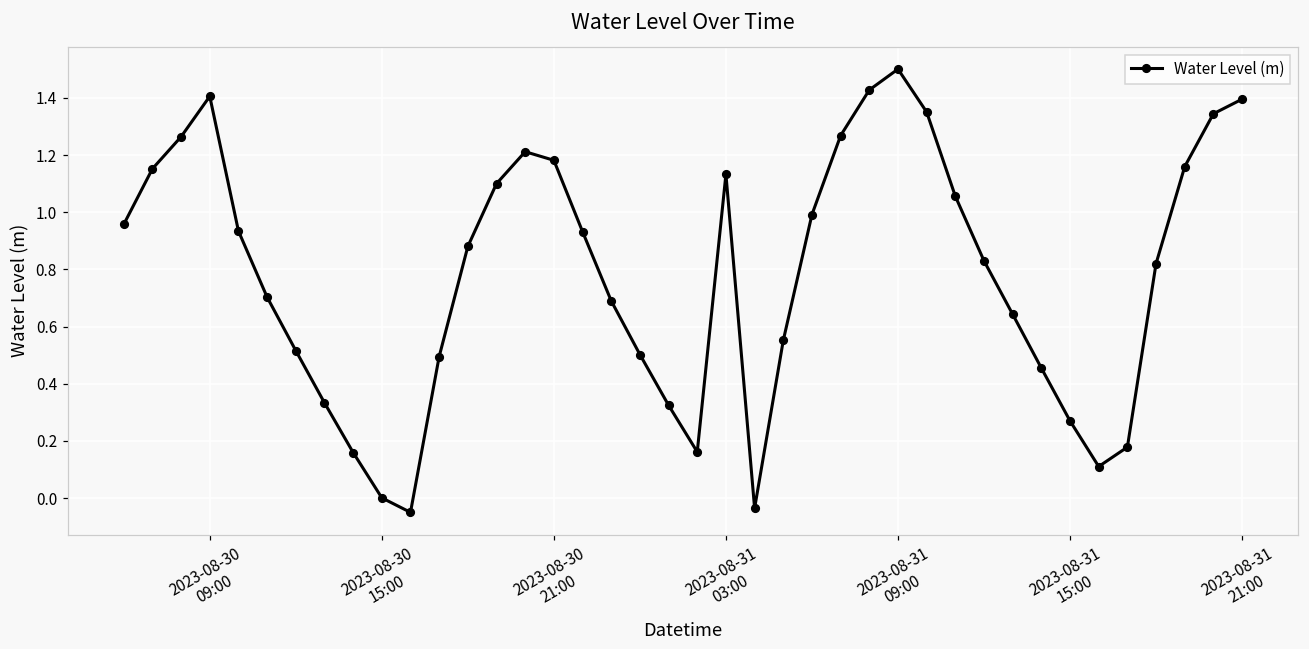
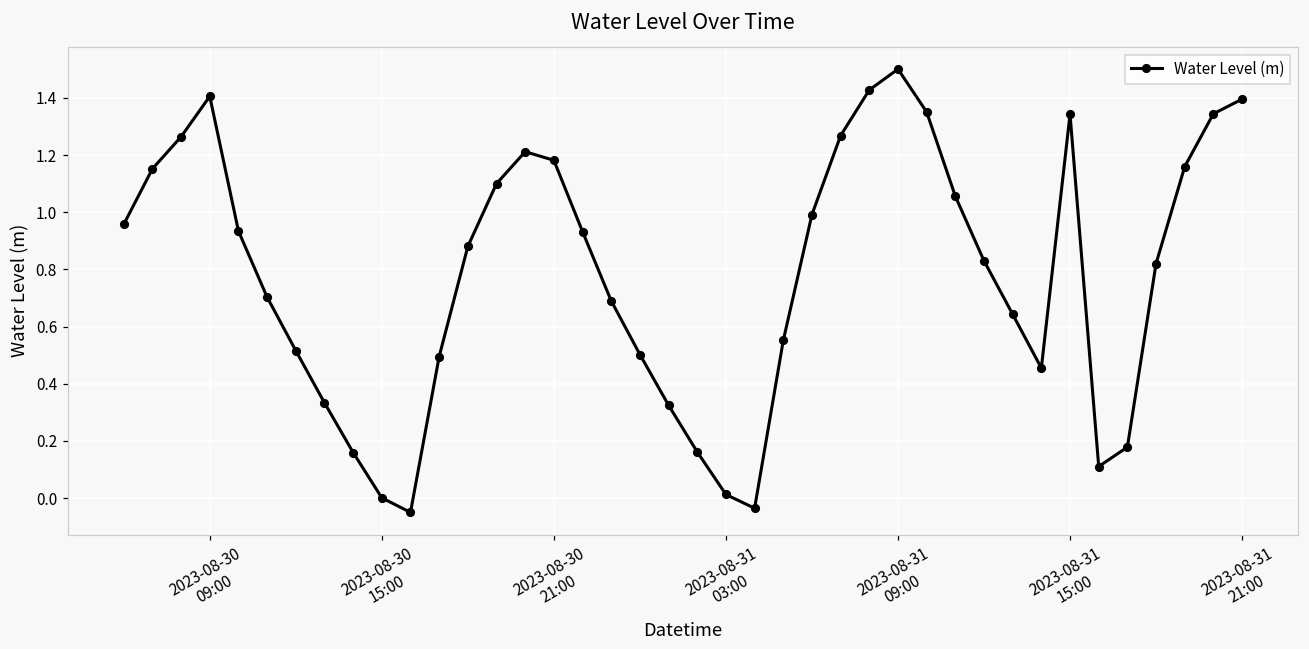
2023-08-31 03:00: 1.13 -> 0.01
2023-08-31 15:00: 0.27 -> 1.34
